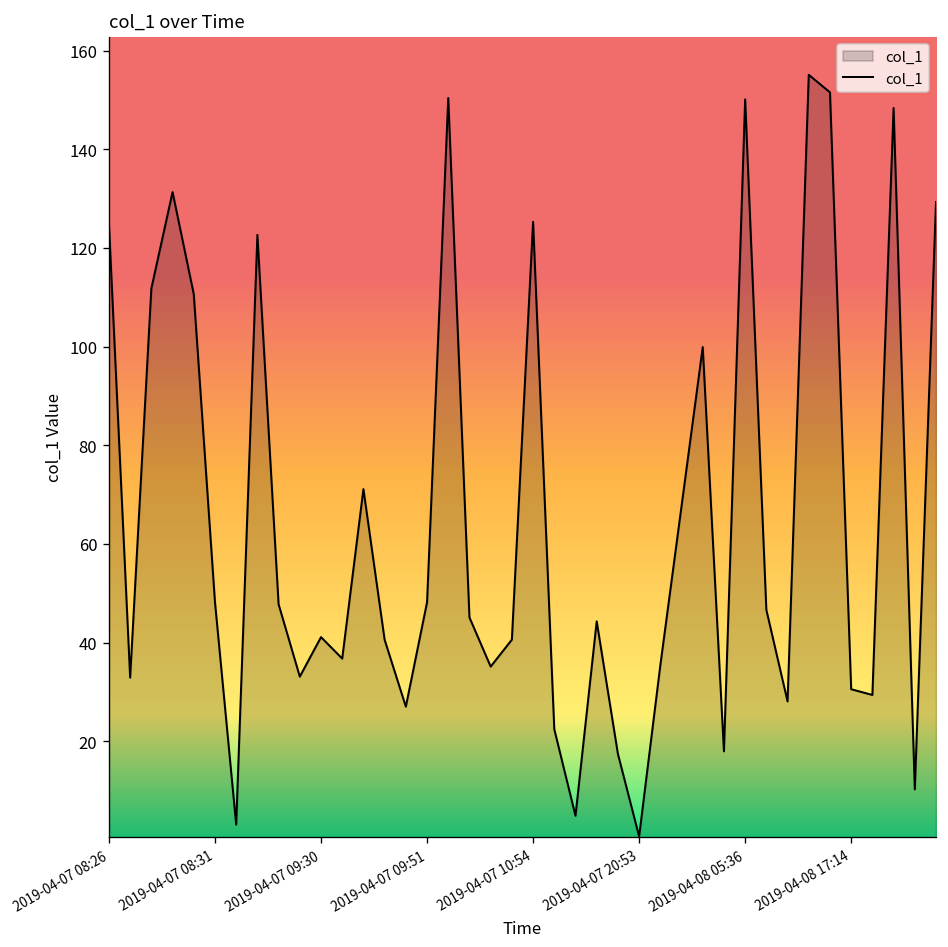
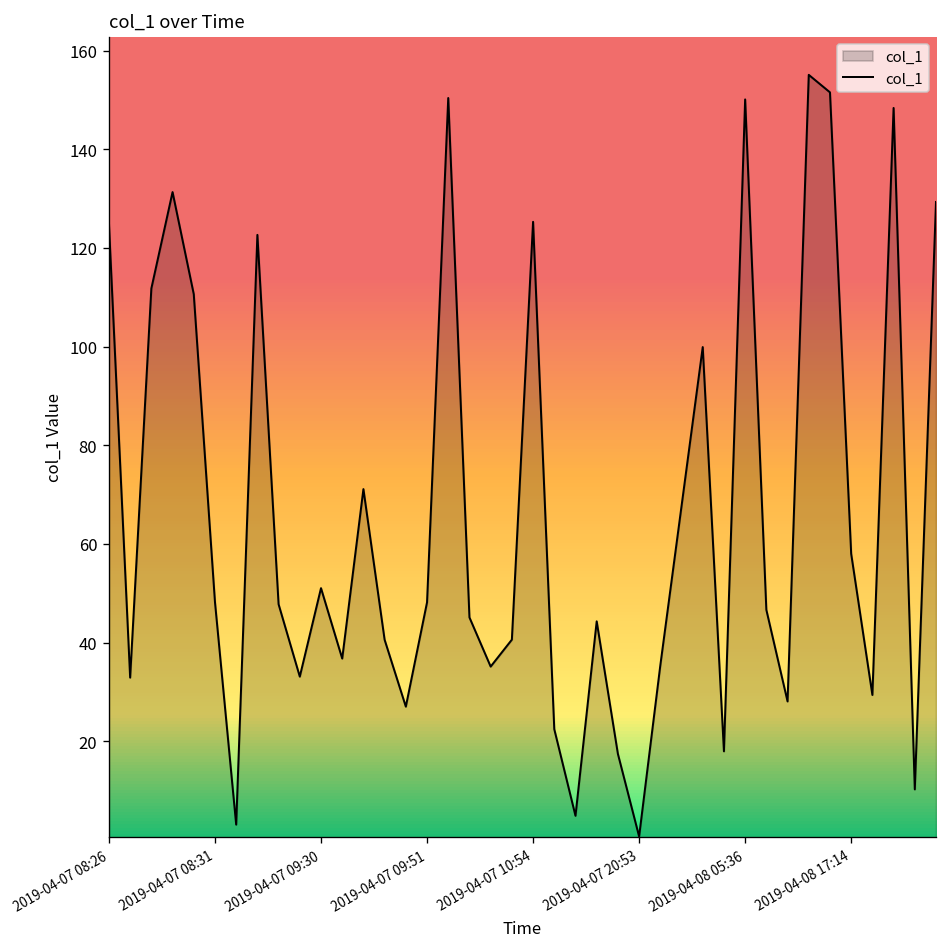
2019-04-07 09:30: 41 -> 51
2019-04-08 17:14: 31 -> 58
